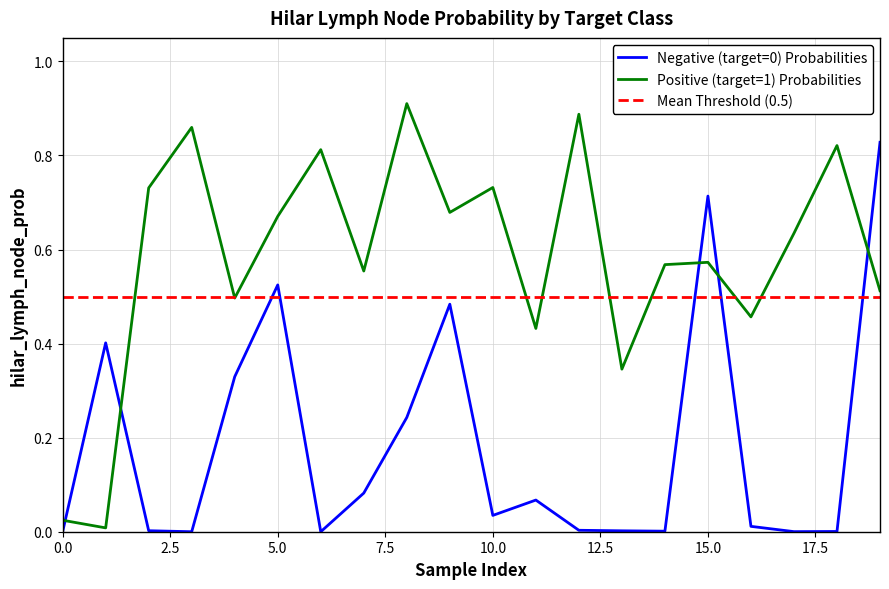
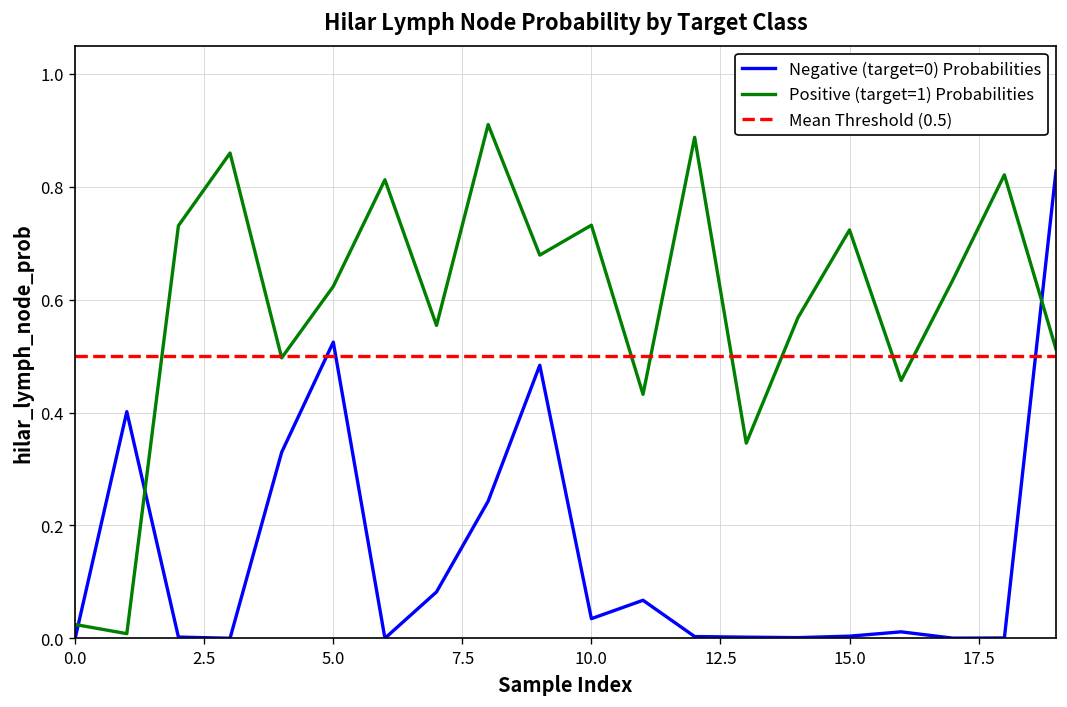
Positive (target=1) Probabilities, 5.0: 0.67 -> 0.62
Negative (target=0) Probabilities, 15.0: 0.71 -> 0.00
Positive (target=1) Probabilities, 15.0: 0.57 -> 0.72
